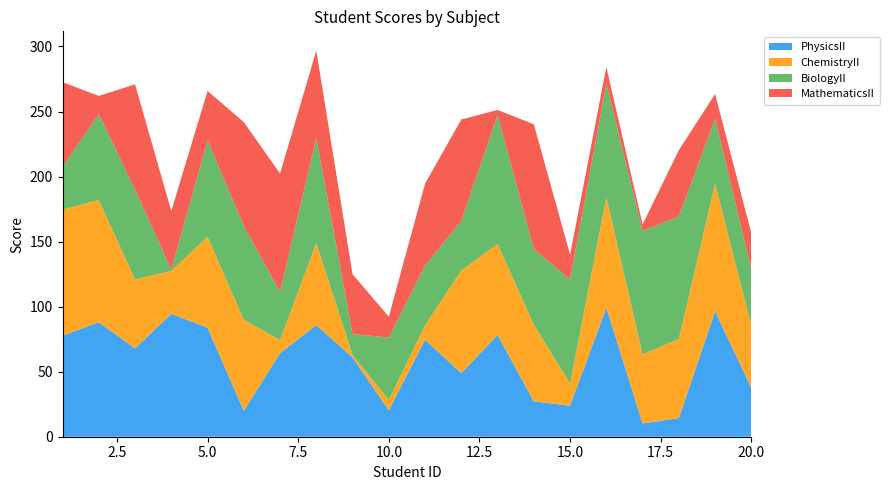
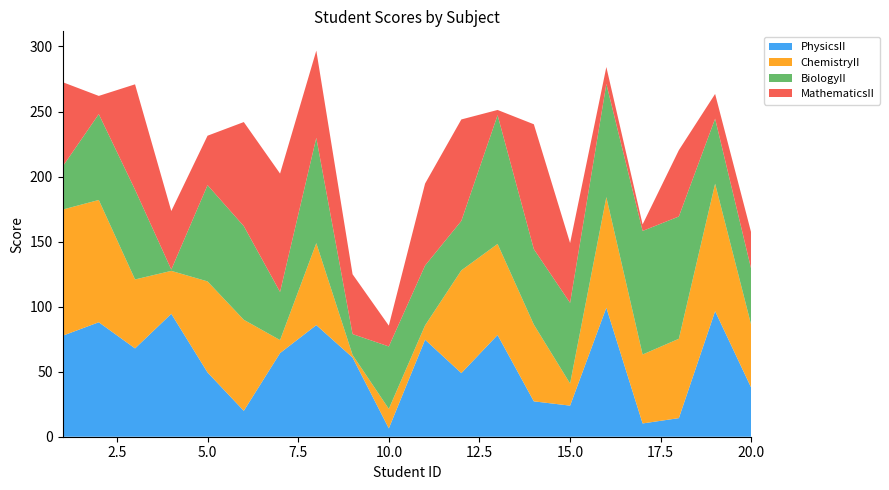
PhysicsII, 5.0: 84 -> 49
PhysicsII, 10.0: 20 -> 6
ChemistryII, 10.0: 8 -> 15
BiologyII, 15.0: 80 -> 62
MathematicsII, 15.0: 19 -> 46
